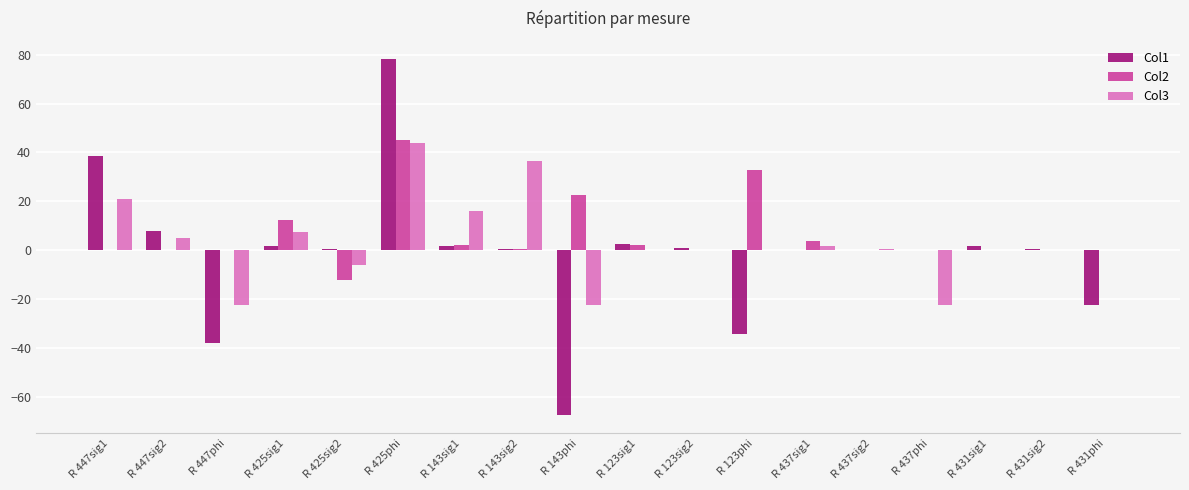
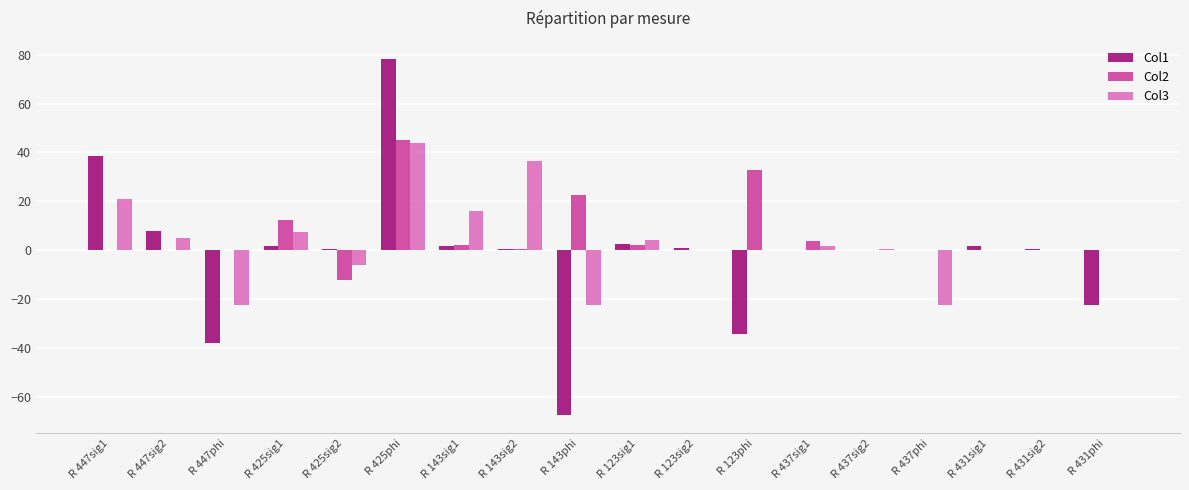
Col3, R 123sig1: 0 -> 4
